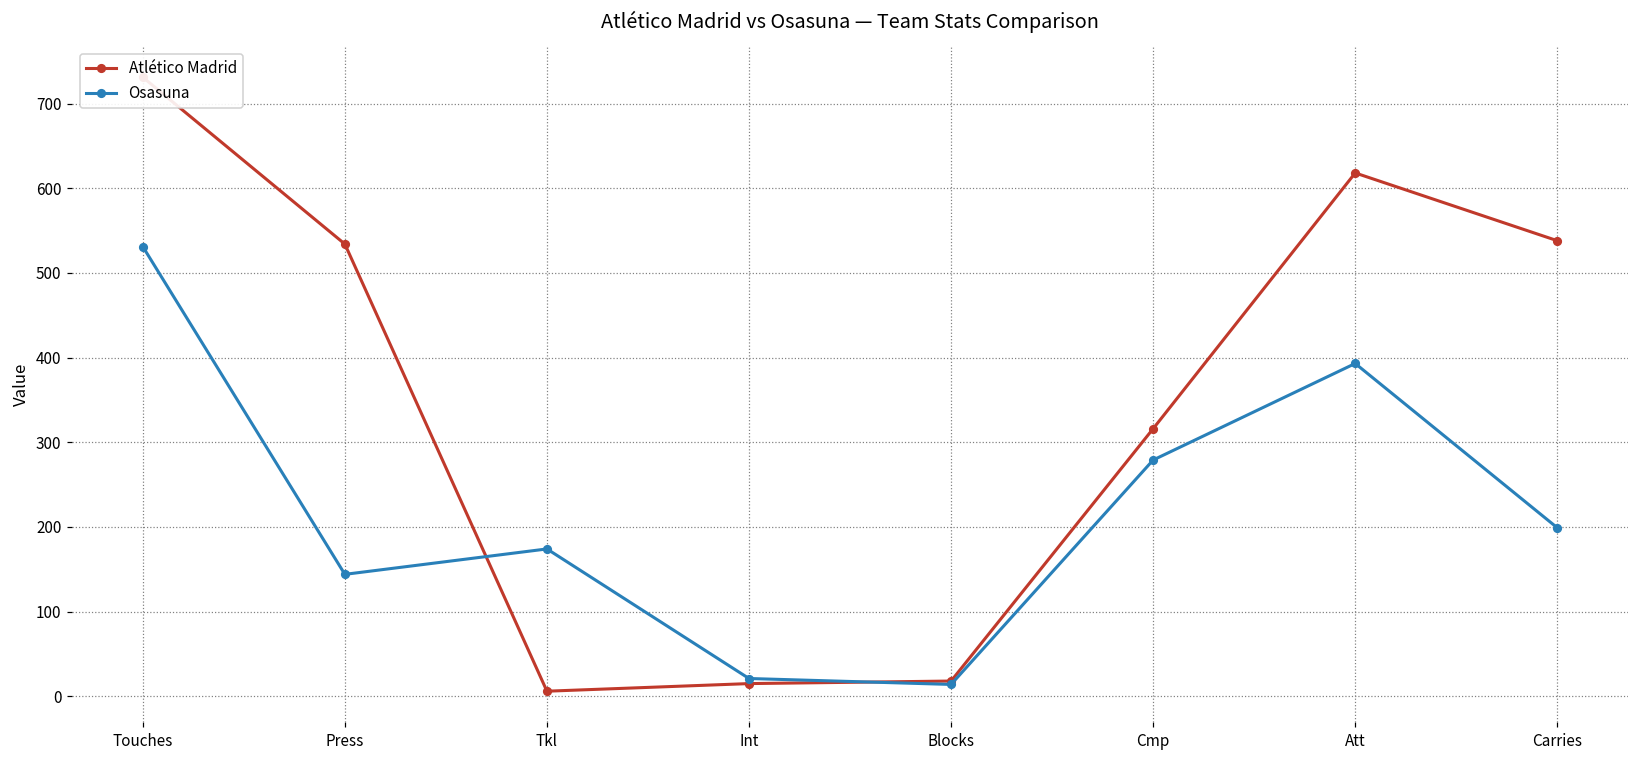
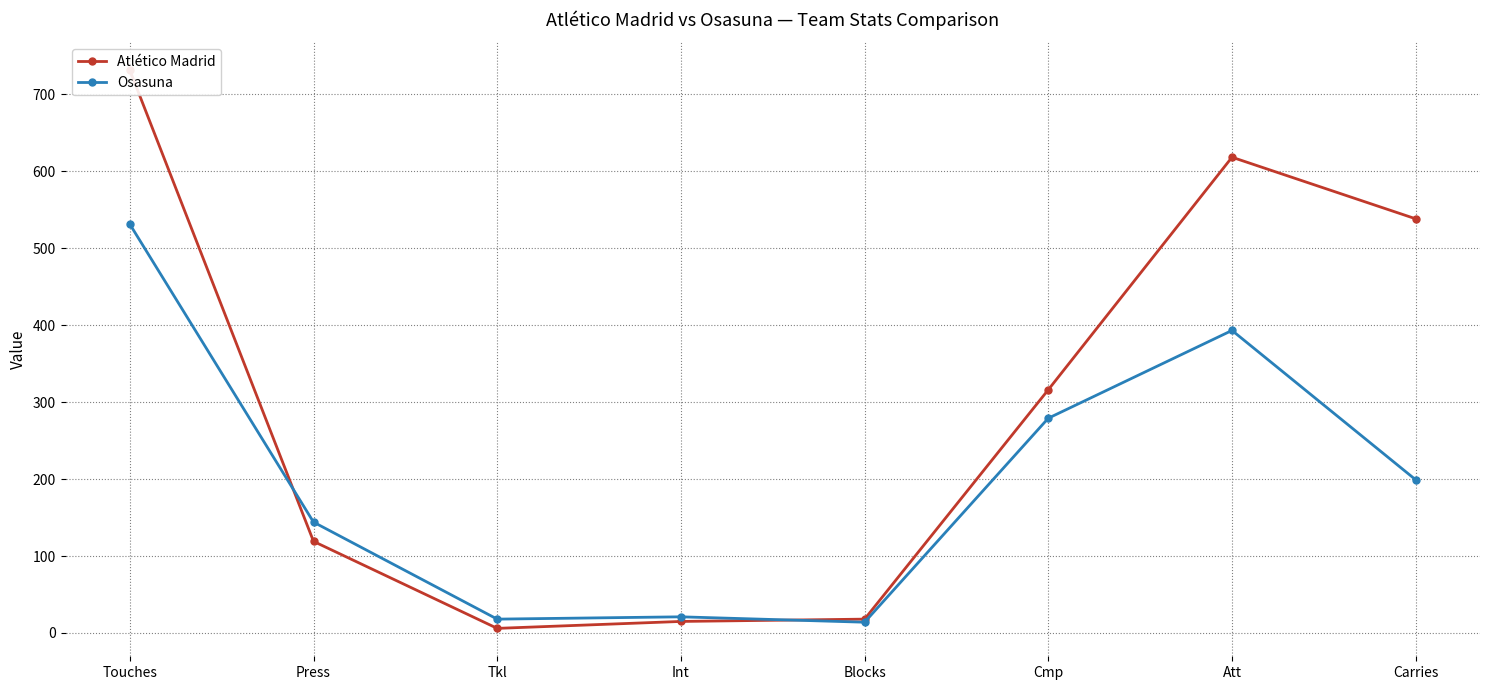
Atlético Madrid, Press: 530 -> 120
Osasuna, Tkl: 170 -> 20
